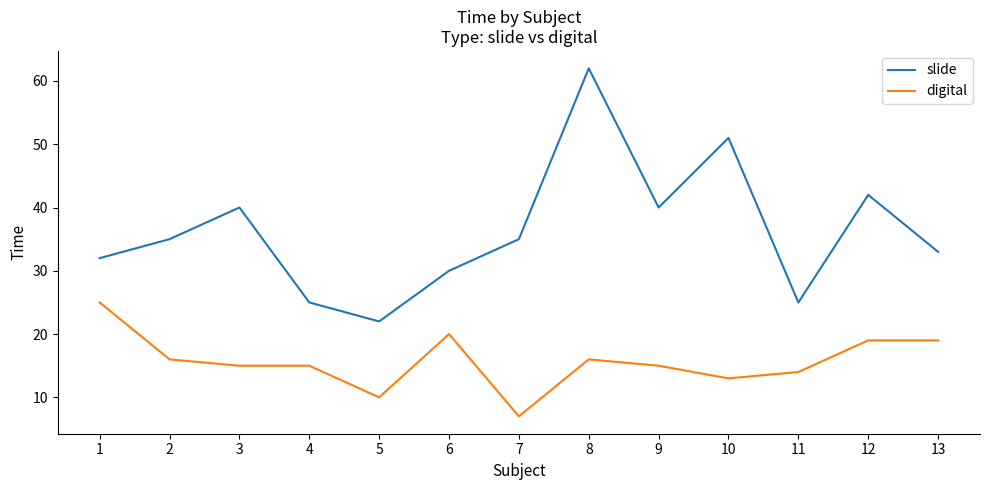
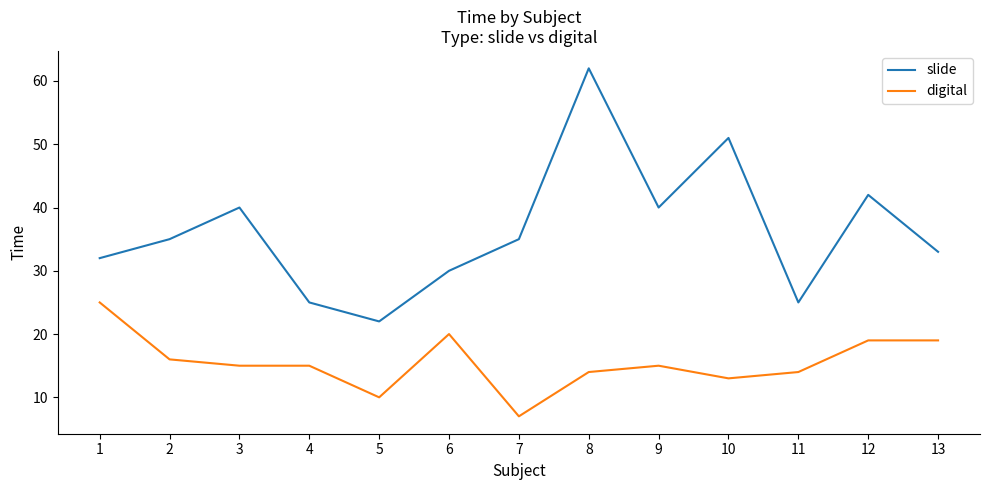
digital, 8: 16 -> 14
